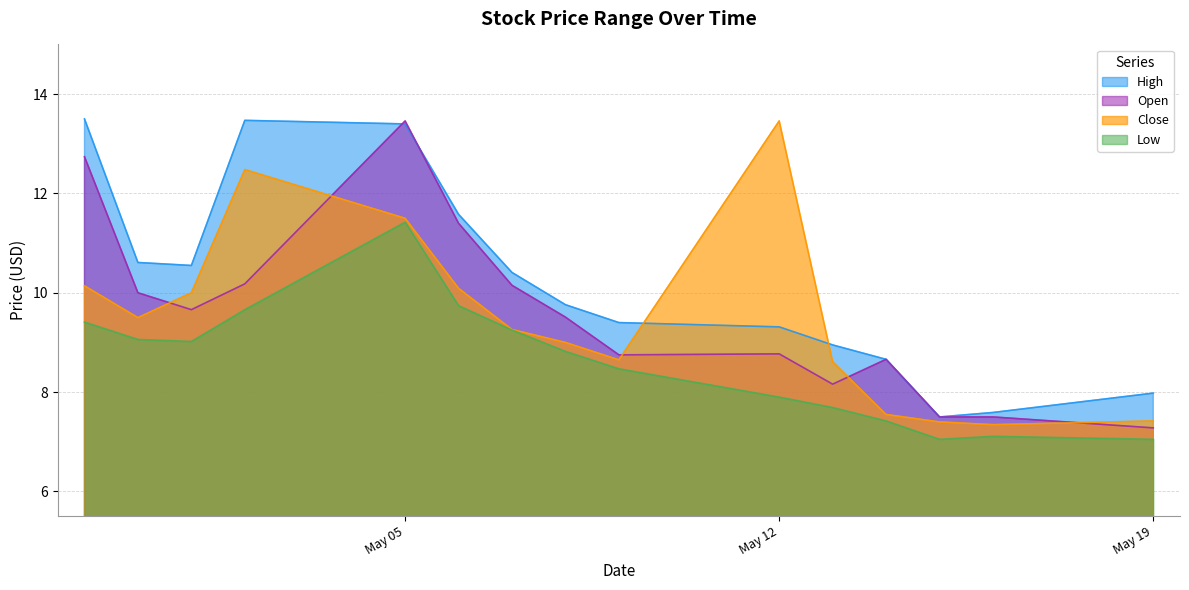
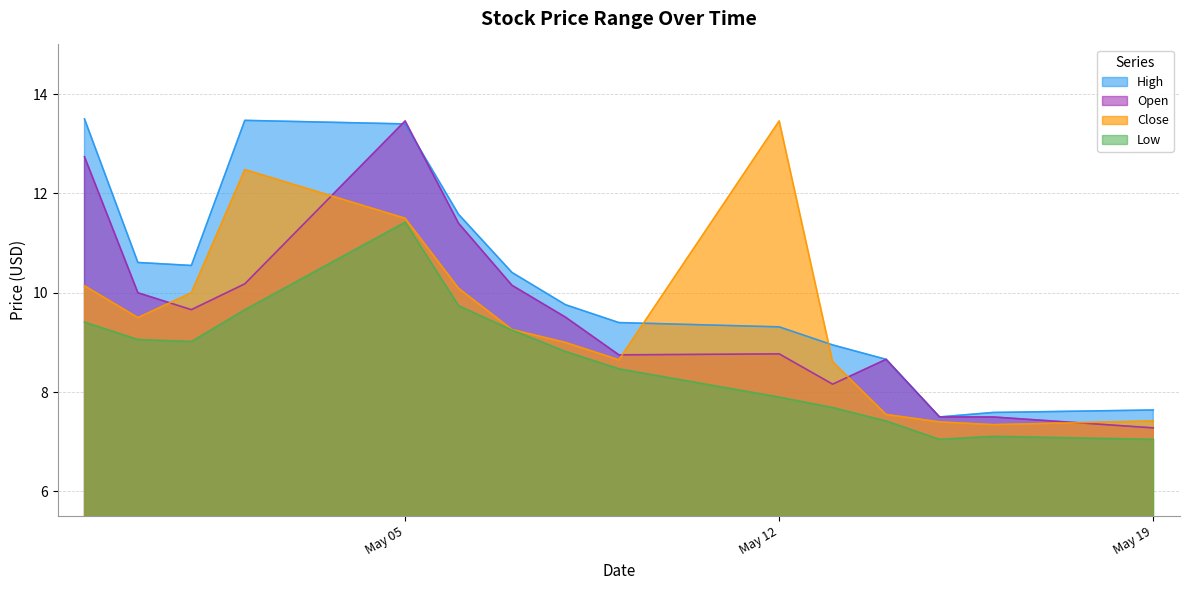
High, May 19: 8.0 -> 7.6
